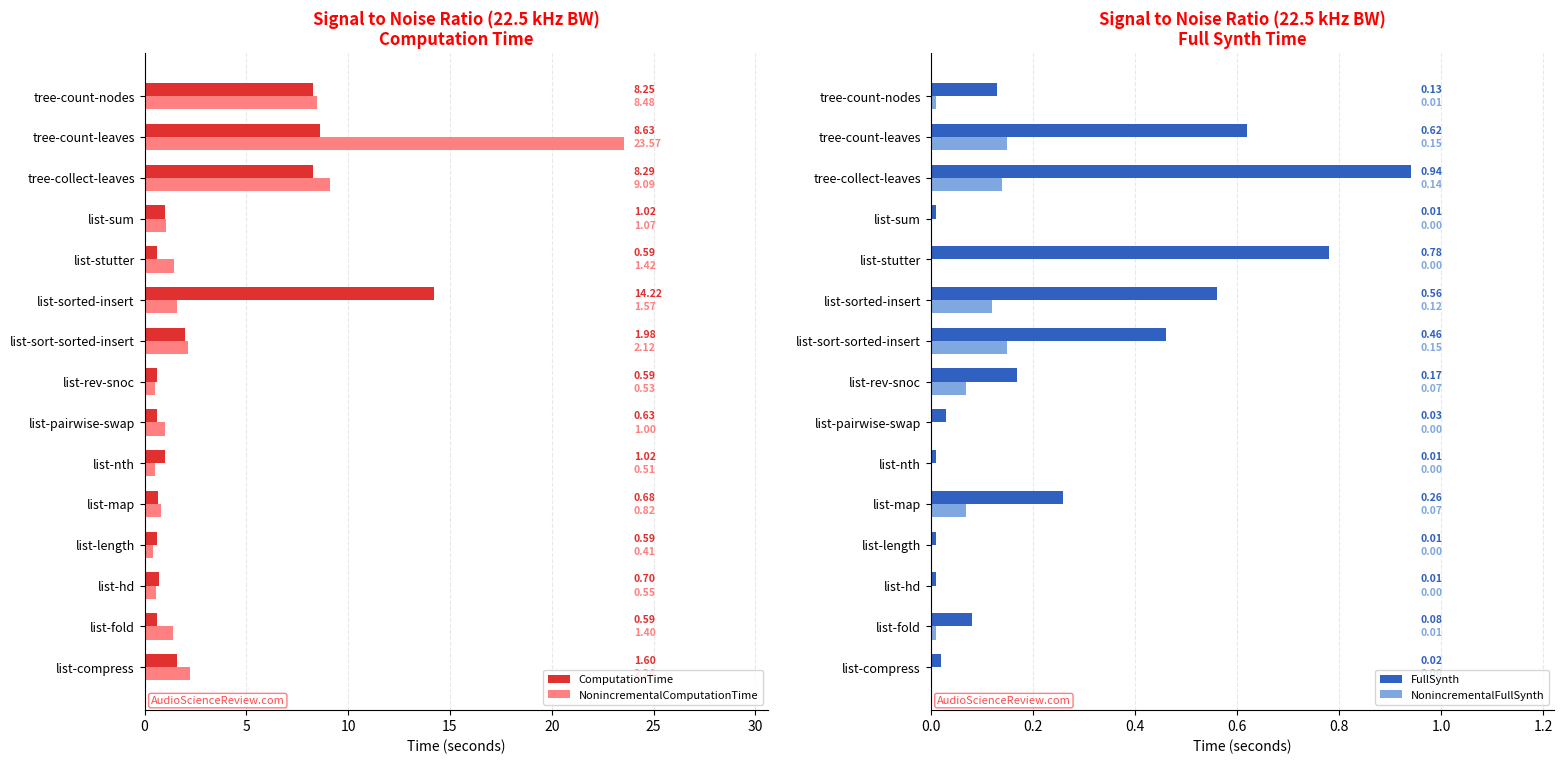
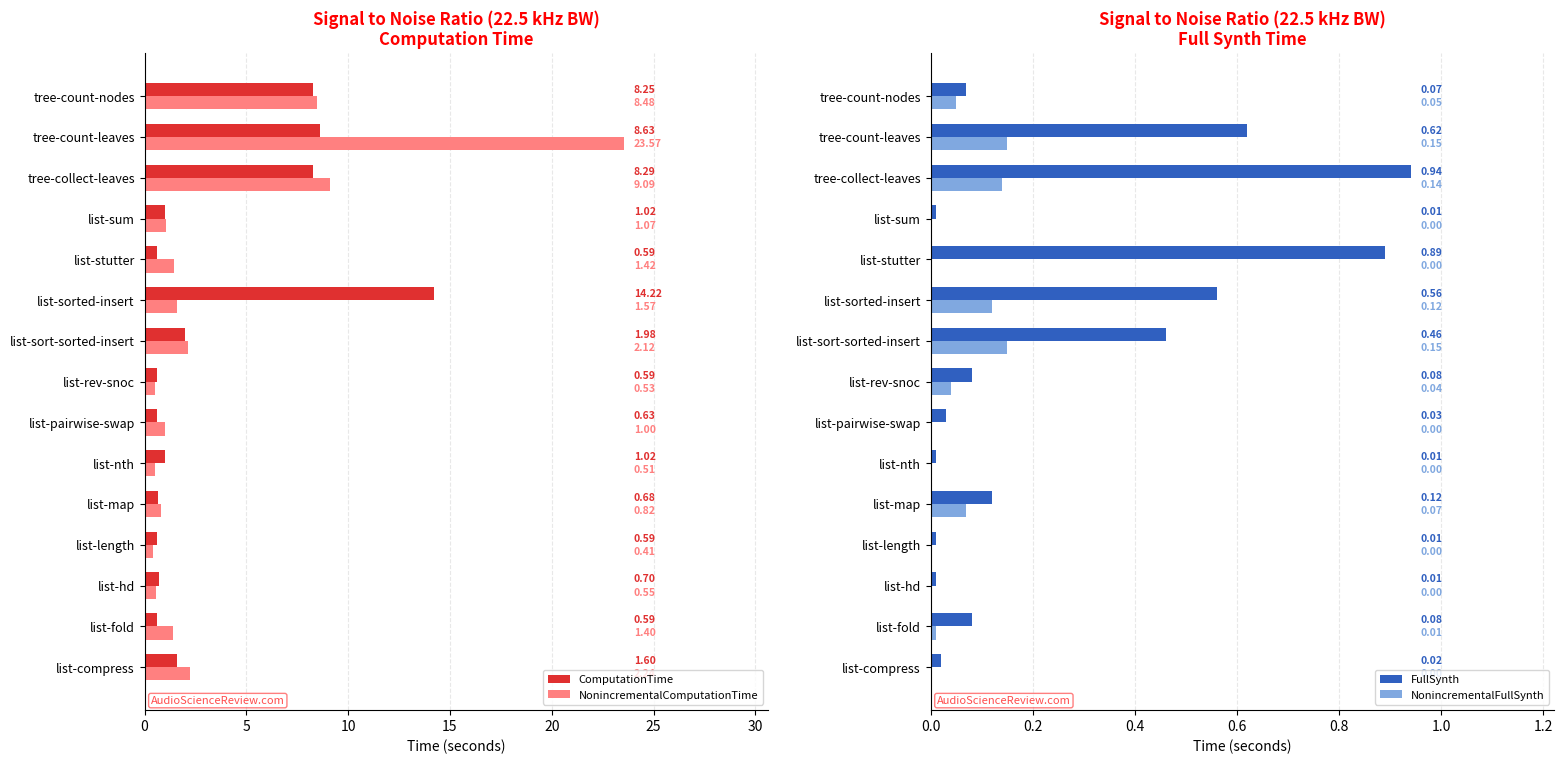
Signal to Noise Ratio (22.5 kHz BW) Full Synth Time, FullSynth, tree-count-nodes: 0.13 -> 0.07
Signal to Noise Ratio (22.5 kHz BW) Full Synth Time, NonincrementalFullSynth, tree-count-nodes: 0.01 -> 0.05
Signal to Noise Ratio (22.5 kHz BW) Full Synth Time, FullSynth, list-stutter: 0.78 -> 0.89
Signal to Noise Ratio (22.5 kHz BW) Full Synth Time, FullSynth, list-rev-snoc: 0.17 -> 0.08
Signal to Noise Ratio (22.5 kHz BW) Full Synth Time, NonincrementalFullSynth, list-rev-snoc: 0.07 -> 0.04
Signal to Noise Ratio (22.5 kHz BW) Full Synth Time, FullSynth, list-map: 0.26 -> 0.12
